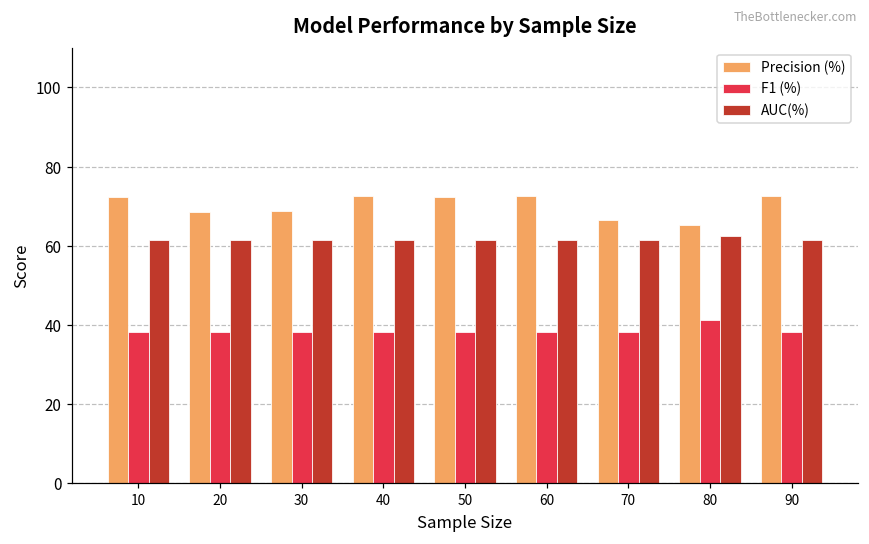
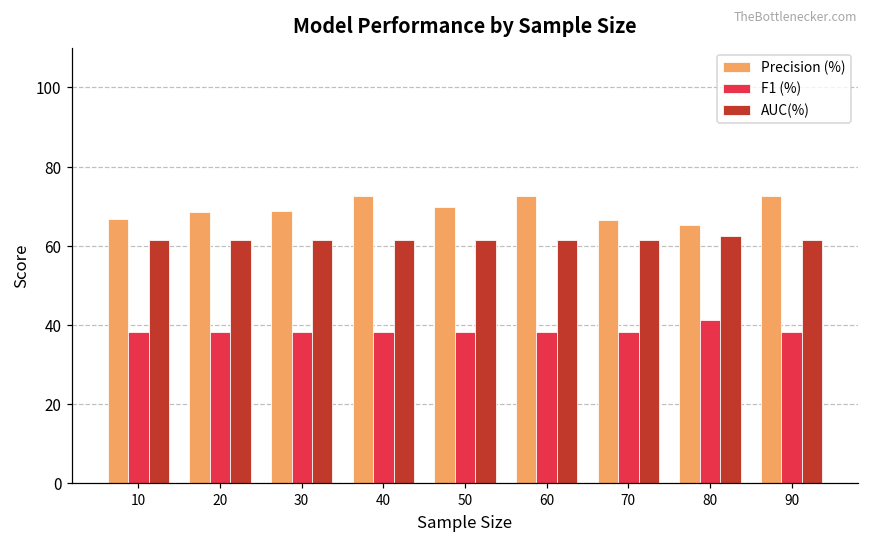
Precision (%), 10: 72 -> 67
Precision (%), 50: 72 -> 70
